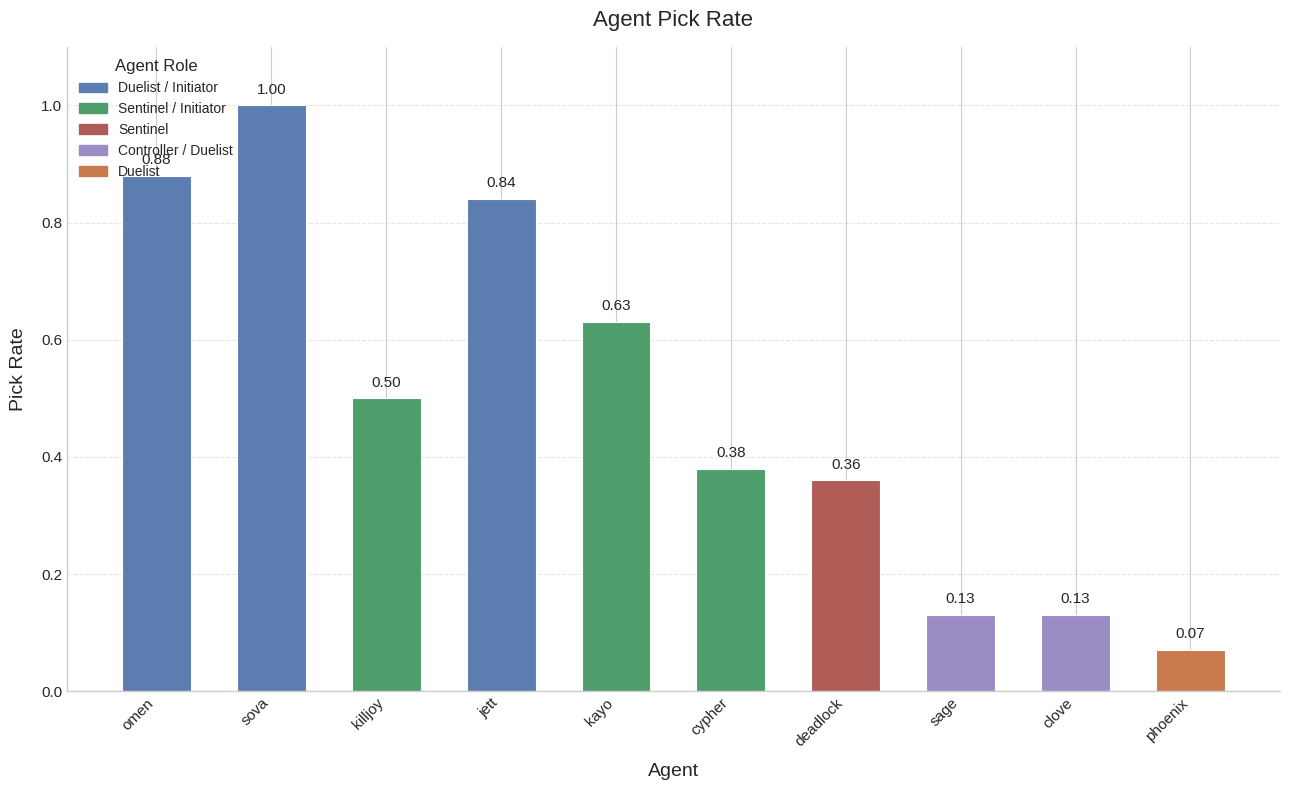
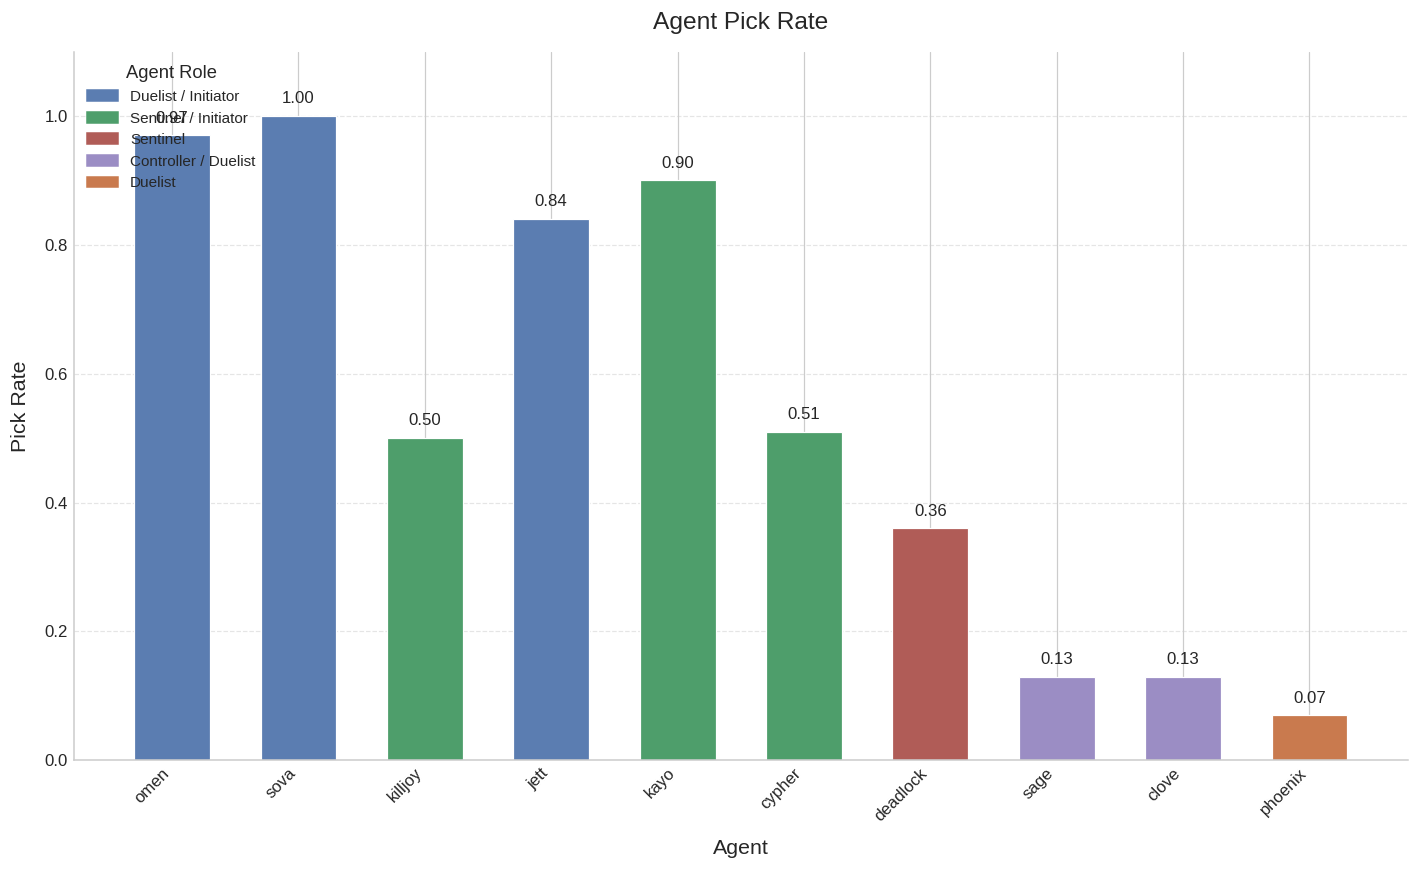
omen: 0.88 -> 0.97
kayo: 0.63 -> 0.90
cypher: 0.38 -> 0.51
